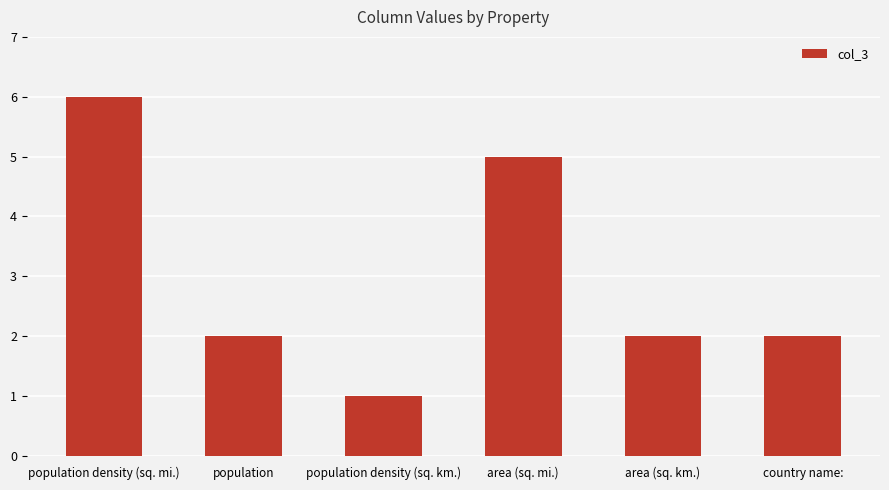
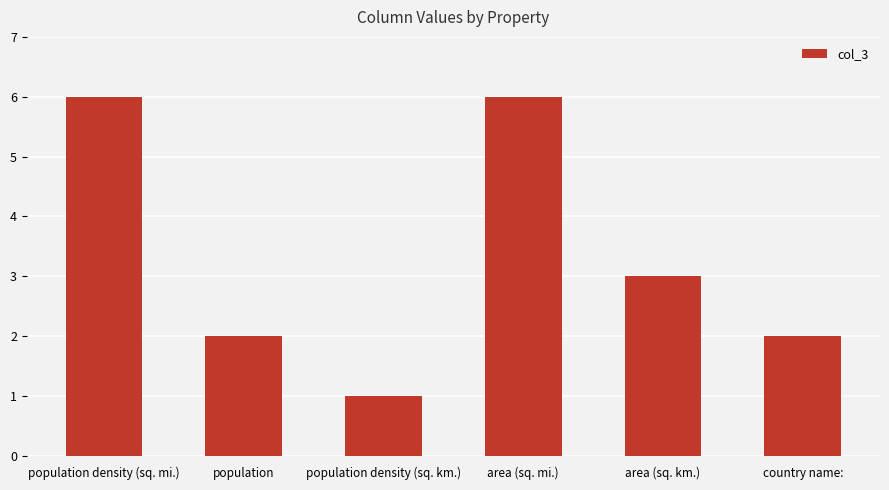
area (sq. mi.): 5 -> 6
area (sq. km.): 2 -> 3
